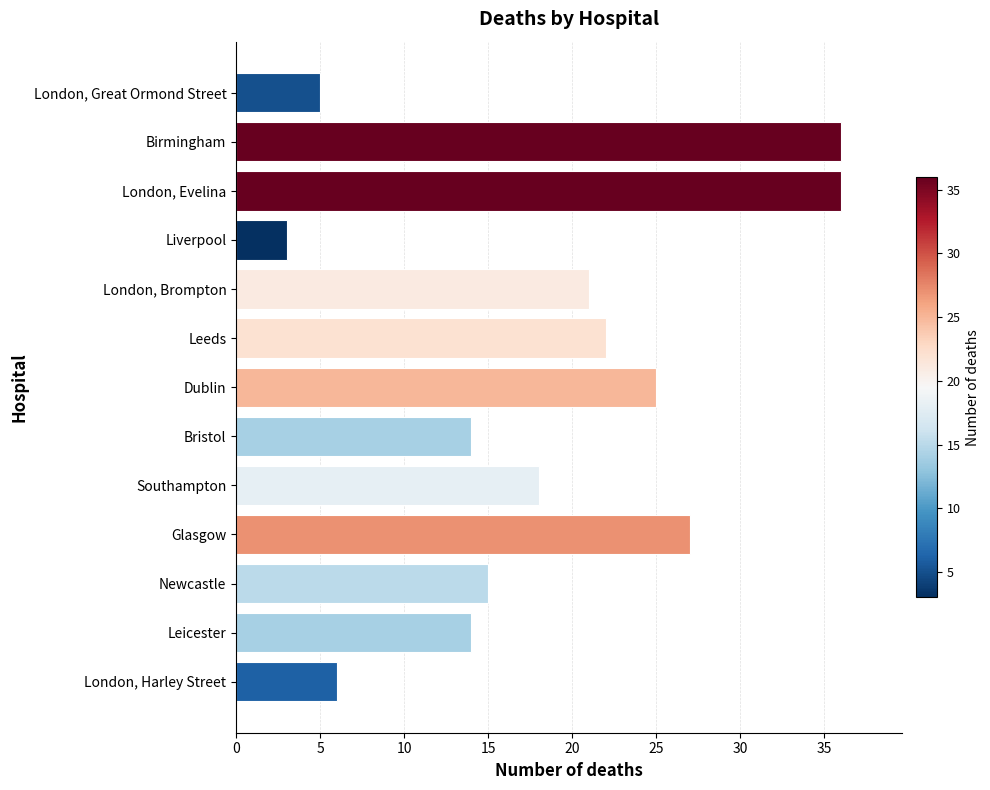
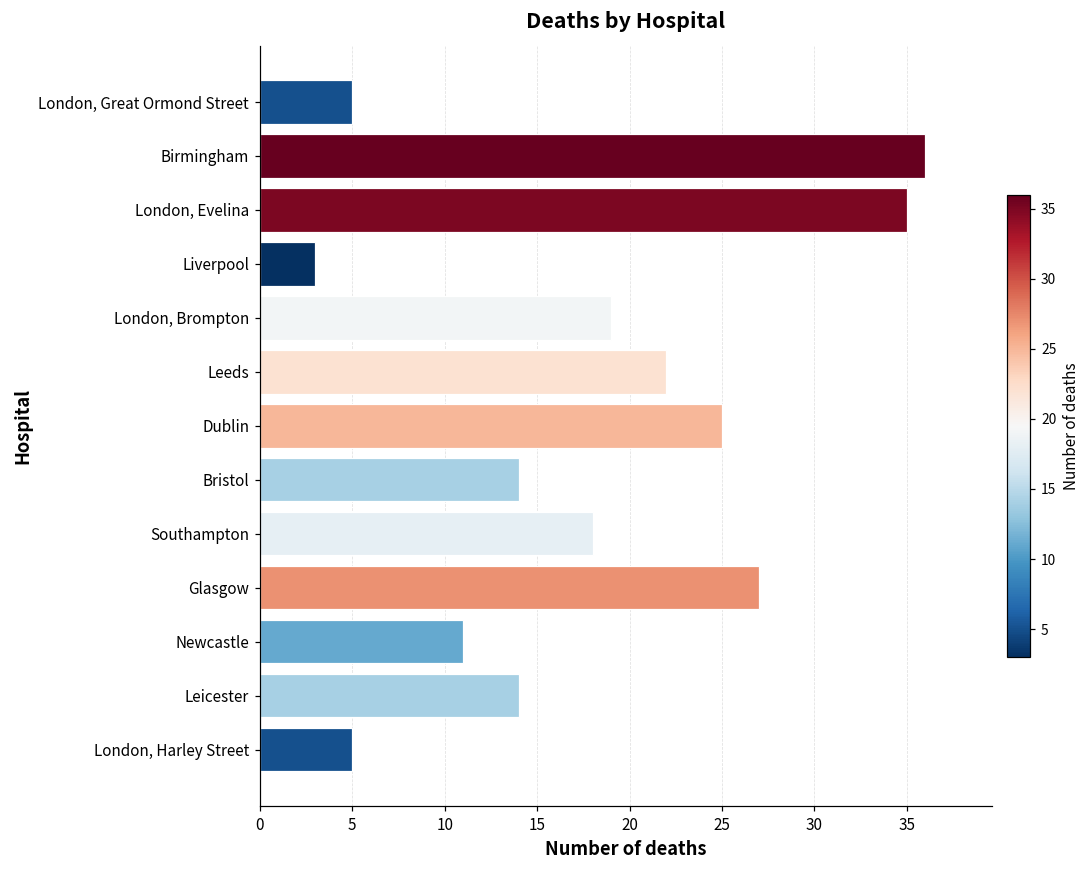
London, Evelina: 36 -> 35
London, Brompton: 21 -> 19
Newcastle: 15 -> 11
London, Harley Street: 6 -> 5
